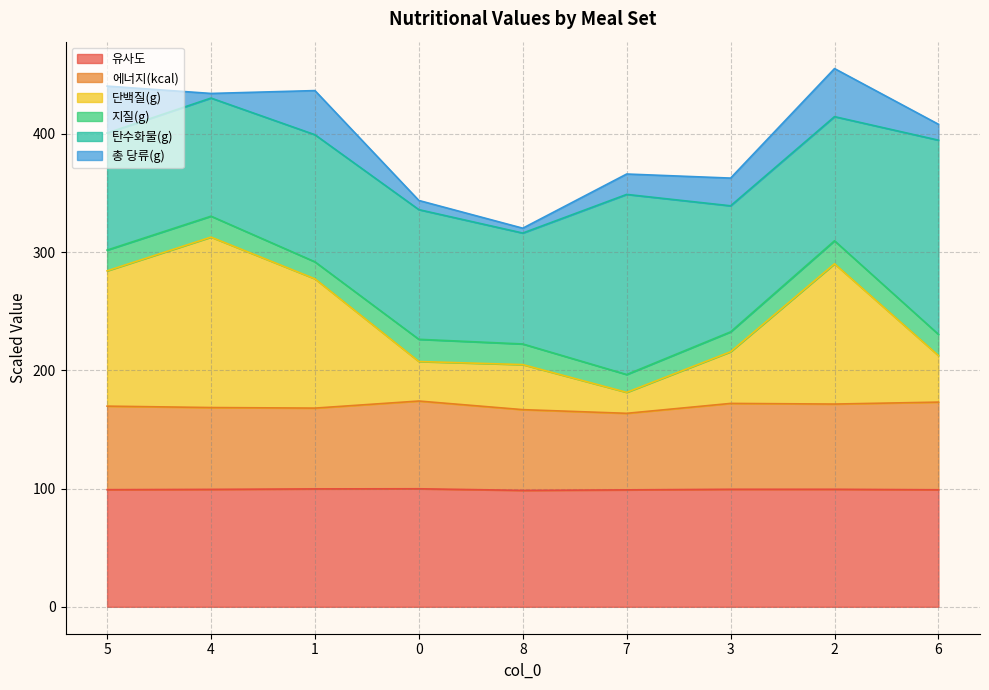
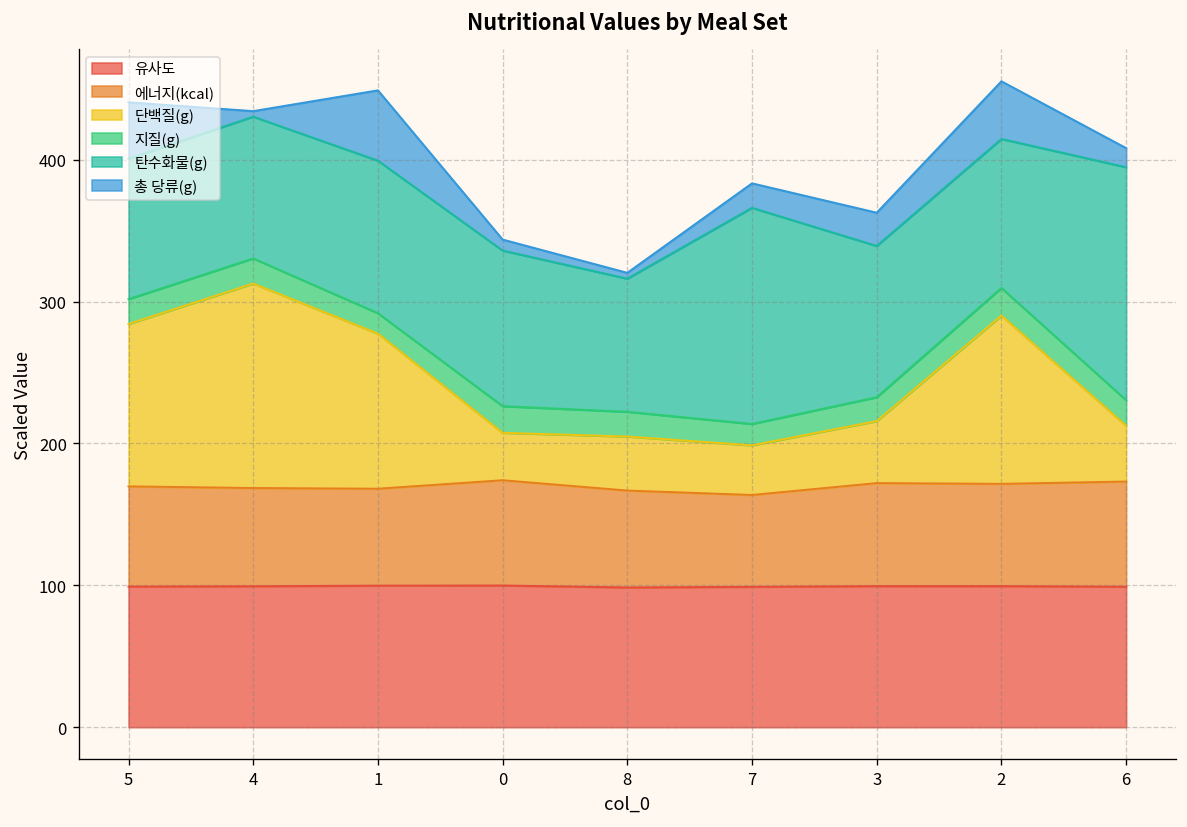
총 당류(g), 1: 37 -> 50
단백질(g), 7: 18 -> 35
